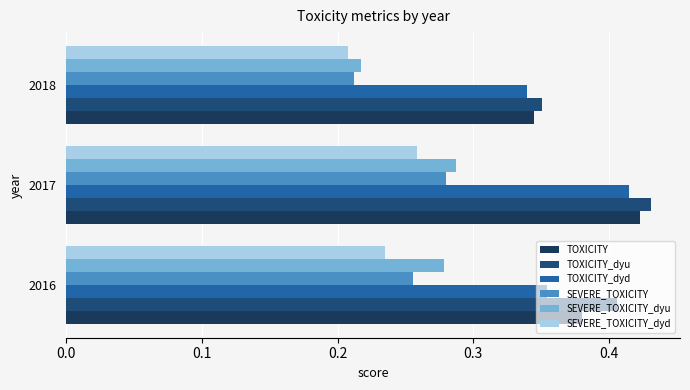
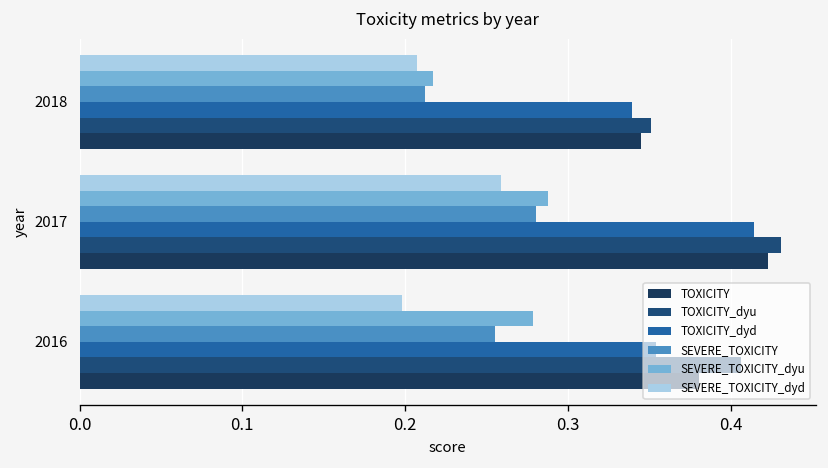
SEVERE_TOXICITY_dyd, 2016: 0.235 -> 0.198
